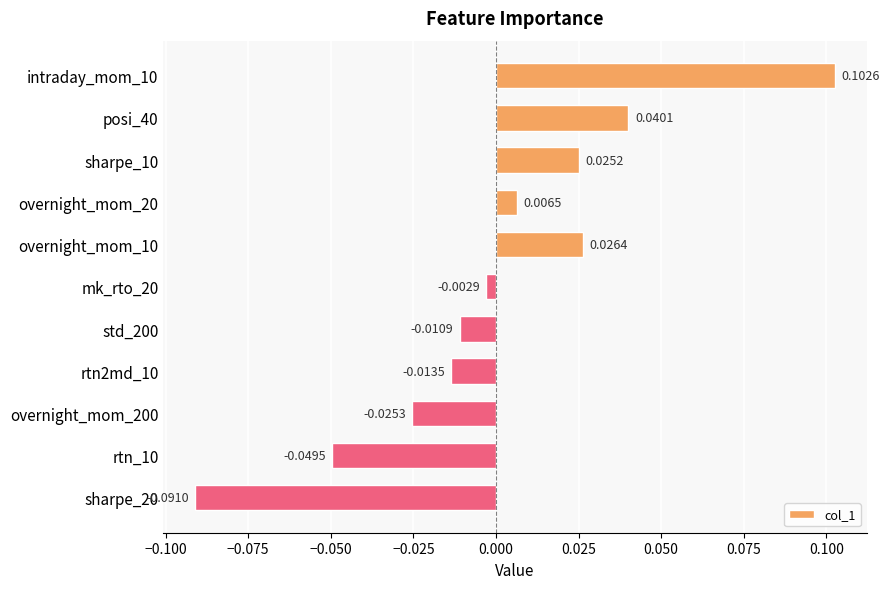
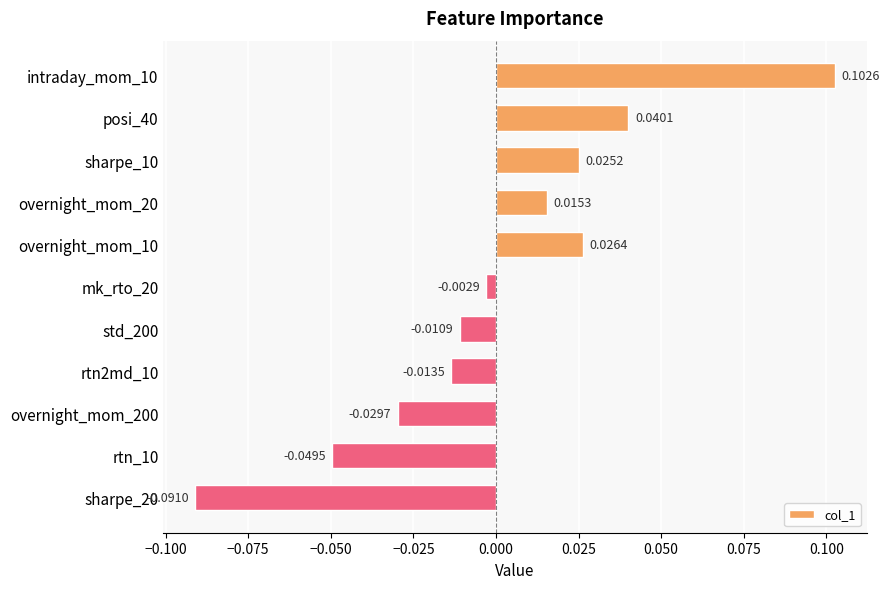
overnight_mom_20: 0.0065 -> 0.0153
overnight_mom_200: -0.0253 -> -0.0297
